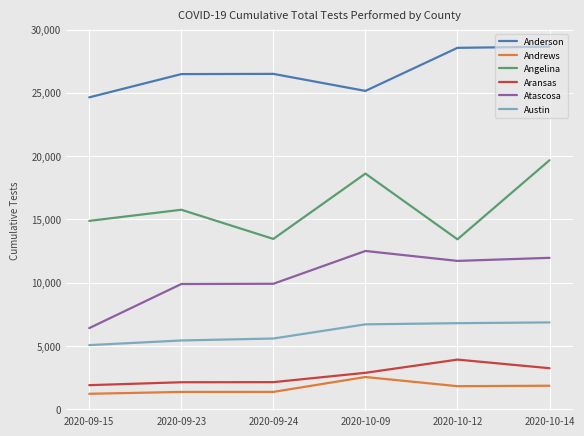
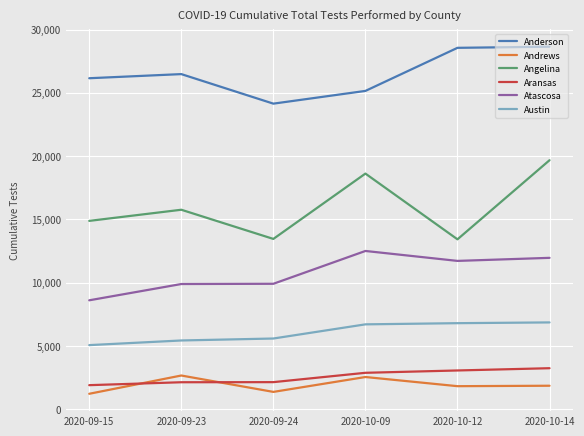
Anderson, 2020-09-15: 24,600 -> 26,200
Atascosa, 2020-09-15: 6,400 -> 8,600
Andrews, 2020-09-23: 1,400 -> 2,700
Anderson, 2020-09-24: 26,500 -> 24,100
Aransas, 2020-10-12: 3,900 -> 3,100
